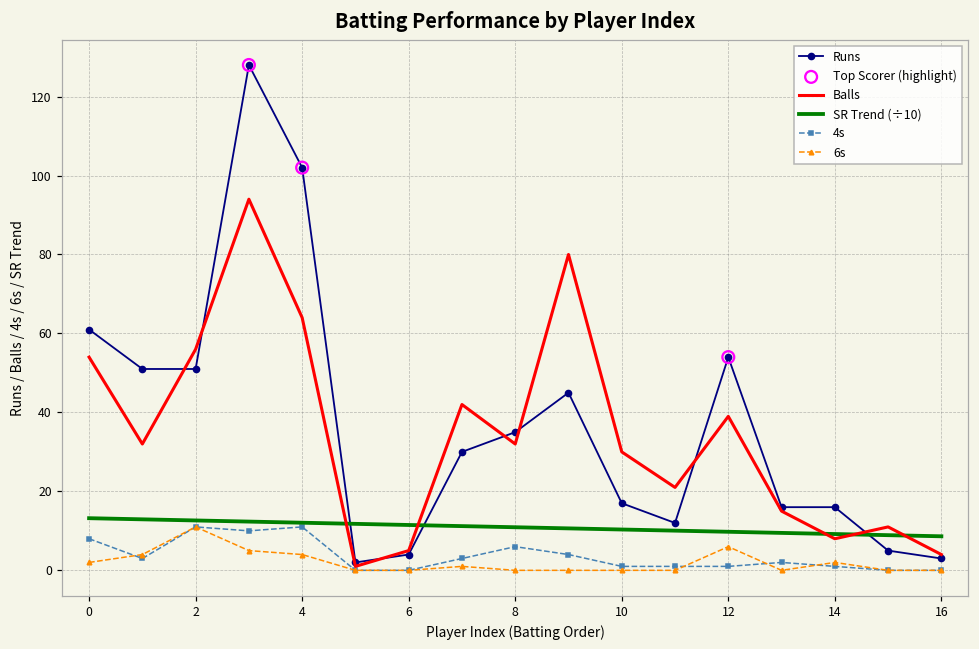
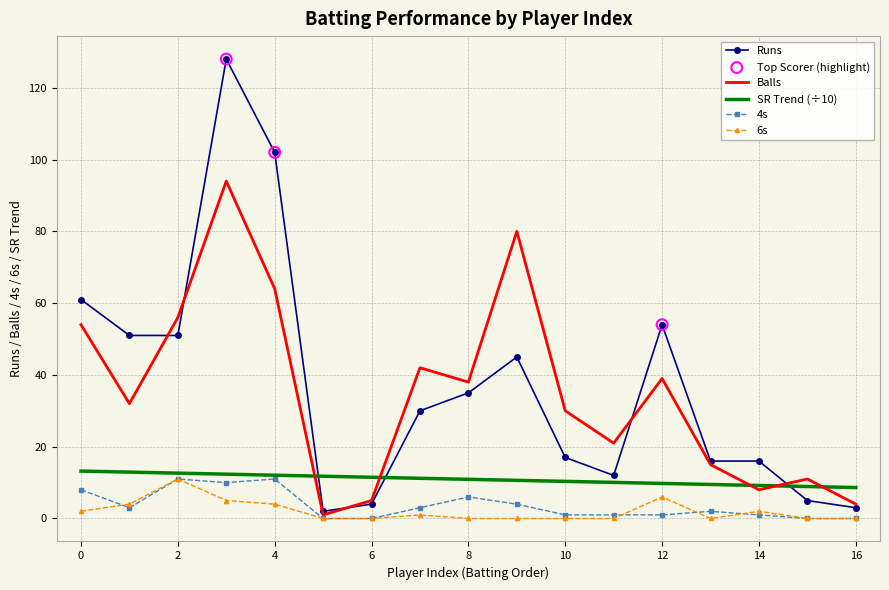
Balls, 8: 32 -> 38
